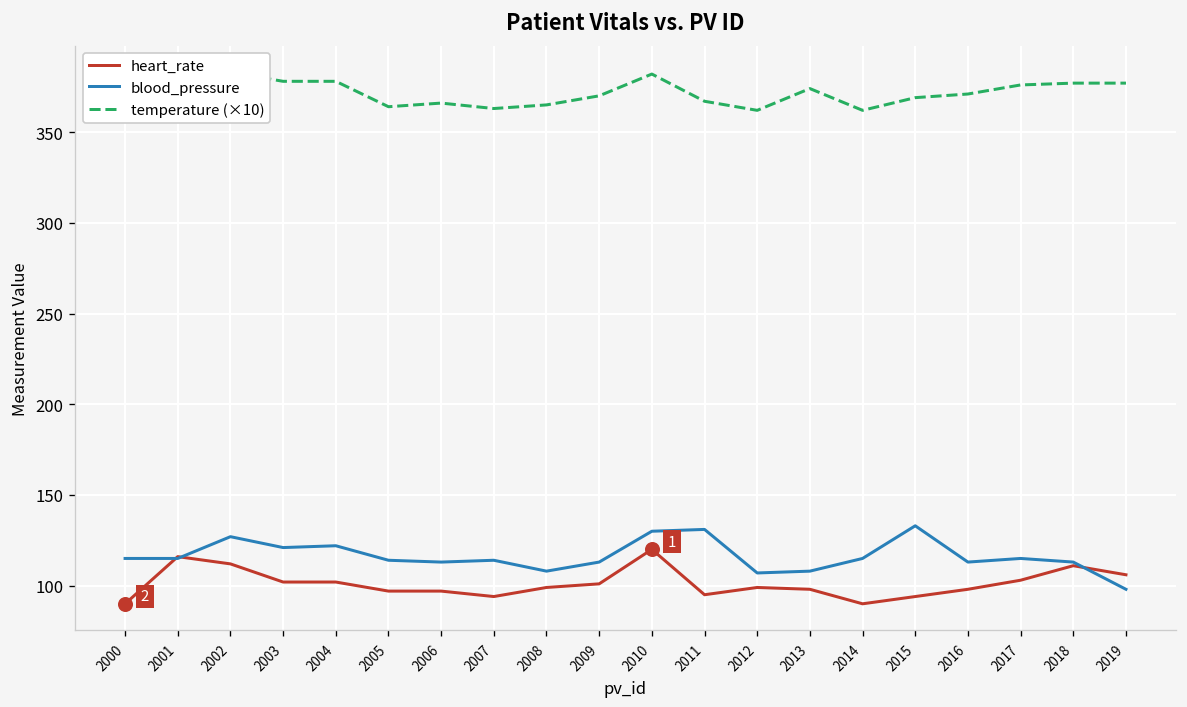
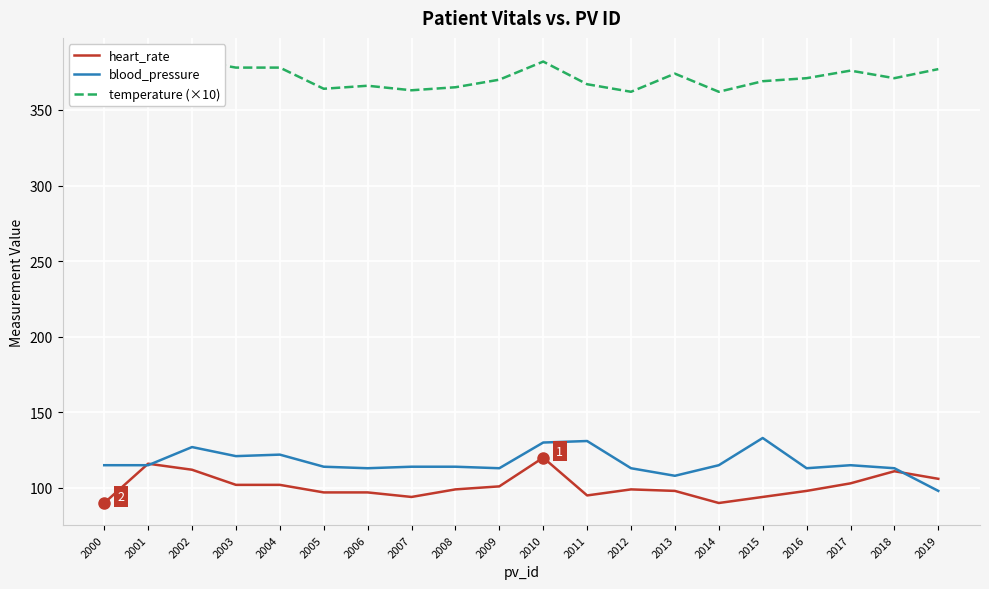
blood_pressure, 2008: 108 -> 114
blood_pressure, 2012: 107 -> 113
temperature (×10), 2018: 377 -> 371
